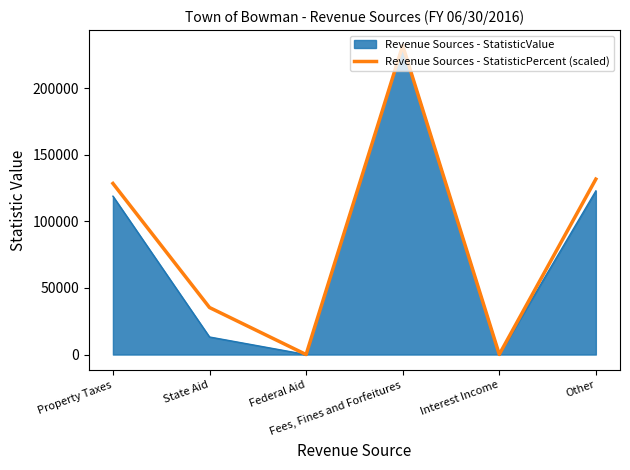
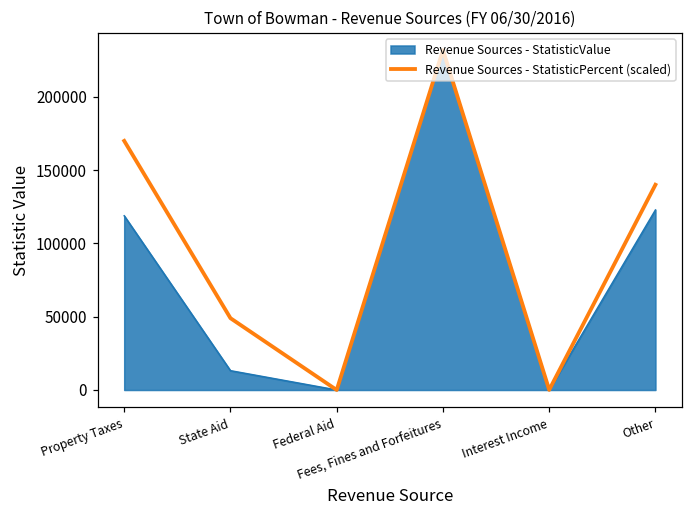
Revenue Sources - StatisticPercent (scaled), Property Taxes: 128000 -> 170000
Revenue Sources - StatisticPercent (scaled), State Aid: 35000 -> 49000
Revenue Sources - StatisticPercent (scaled), Other: 132000 -> 140000
